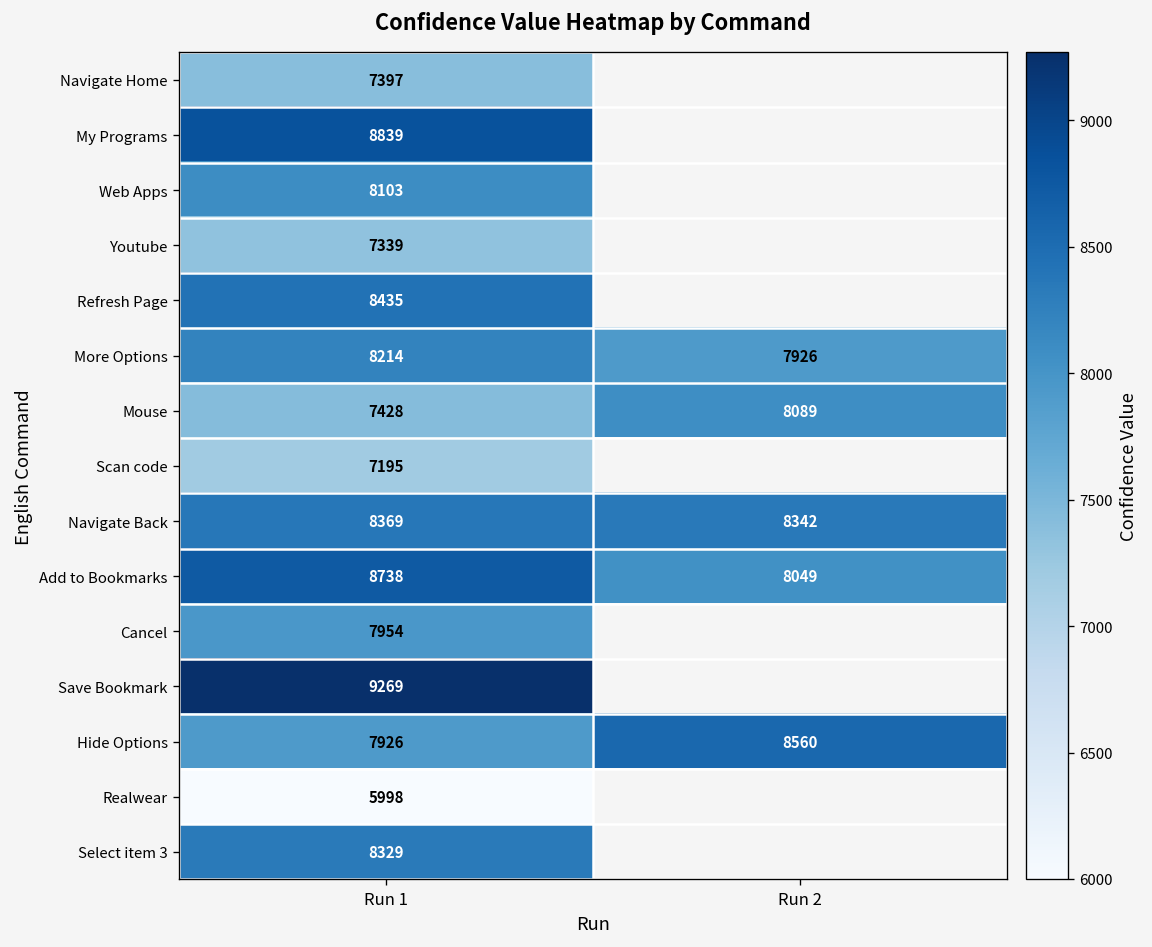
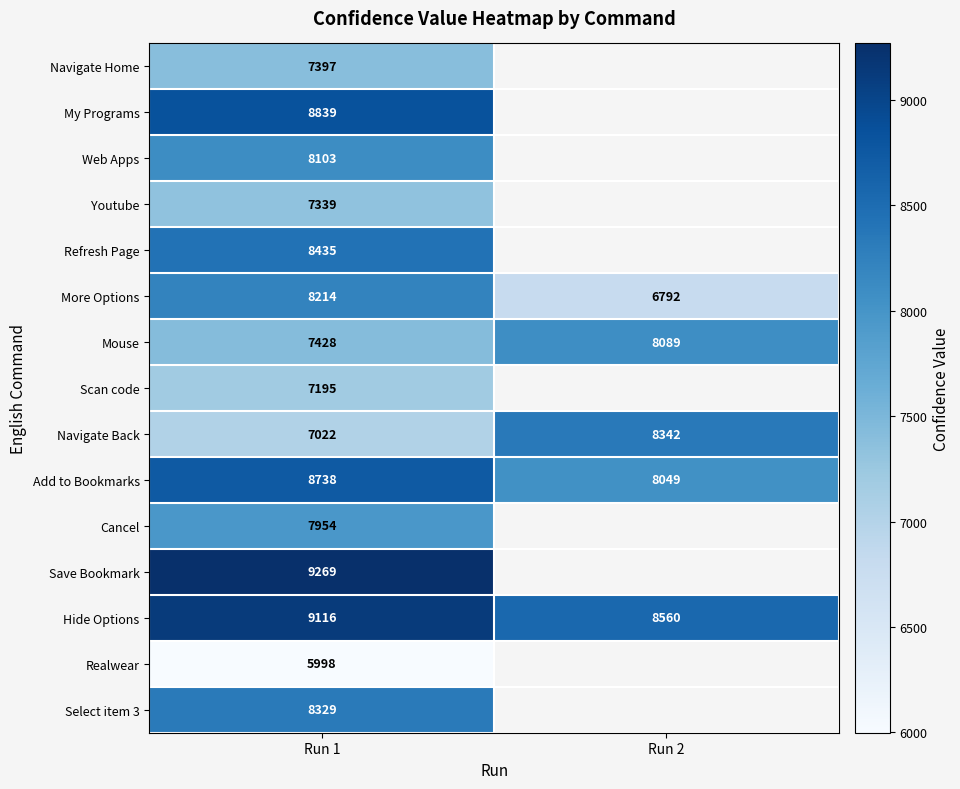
More Options, Run 2: 7926 -> 6792
Navigate Back, Run 1: 8369 -> 7022
Hide Options, Run 1: 7926 -> 9116
